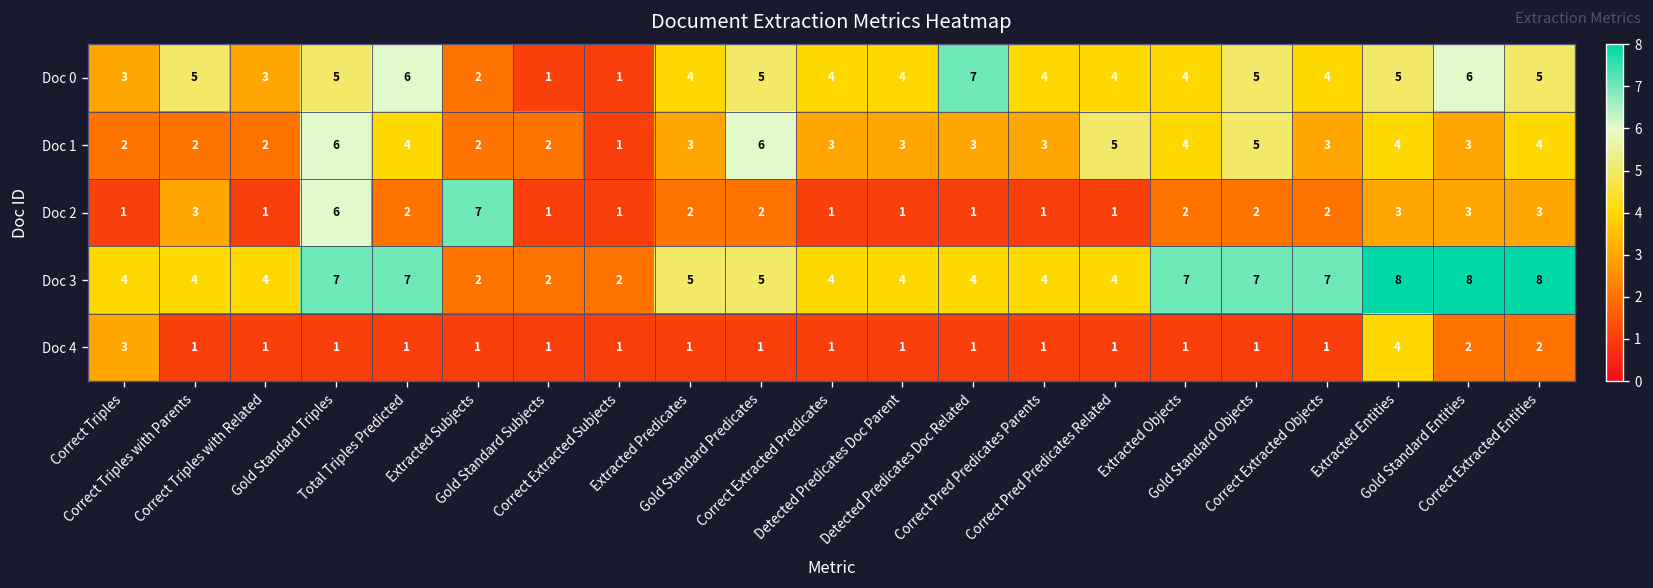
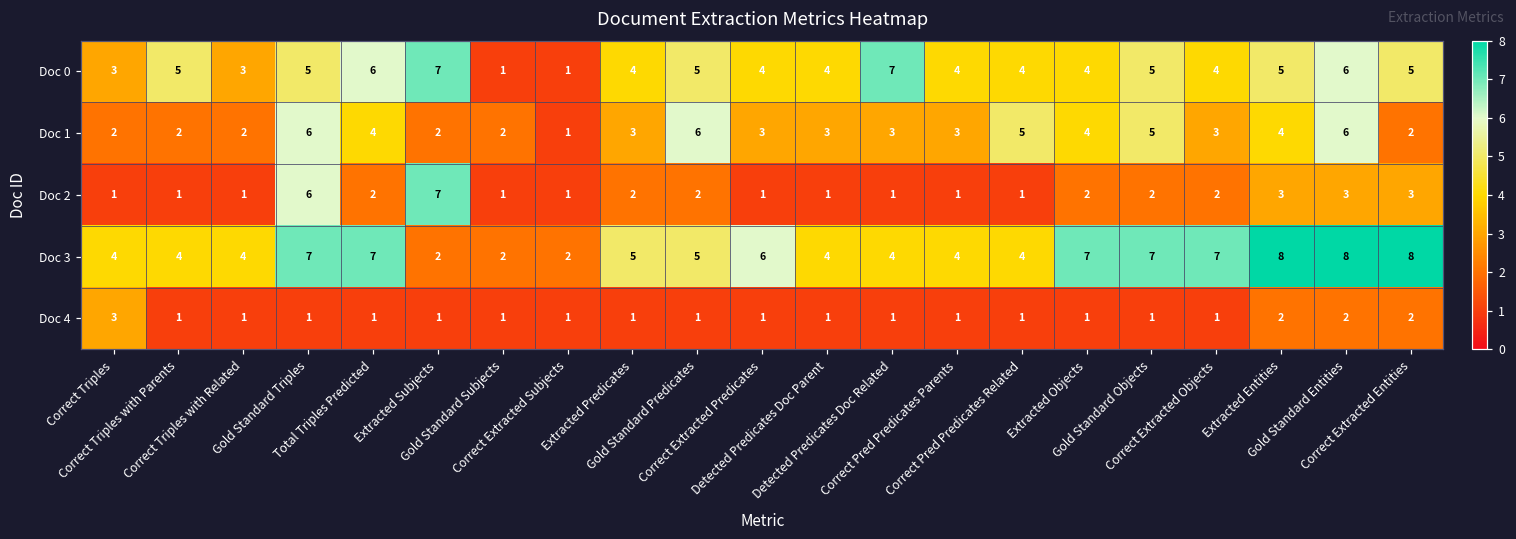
Doc 0, Extracted Subjects: 2 -> 7
Doc 1, Gold Standard Entities: 3 -> 6
Doc 1, Correct Extracted Entities: 4 -> 2
Doc 2, Correct Triples with Parents: 3 -> 1
Doc 3, Correct Extracted Predicates: 4 -> 6
Doc 4, Extracted Entities: 4 -> 2
